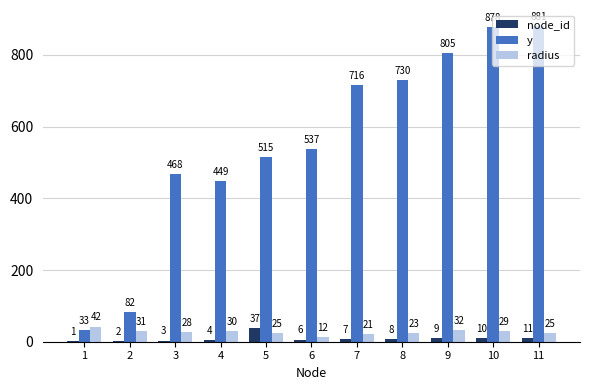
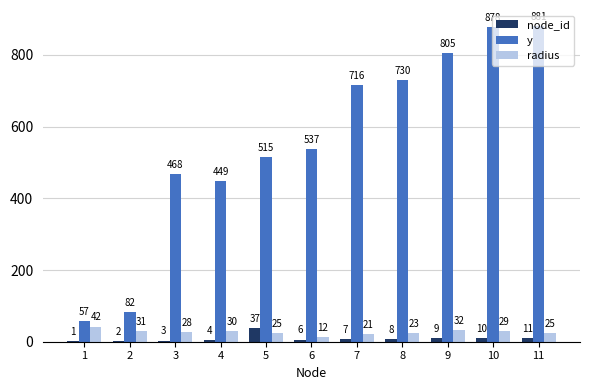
y, 1: 33 -> 57
